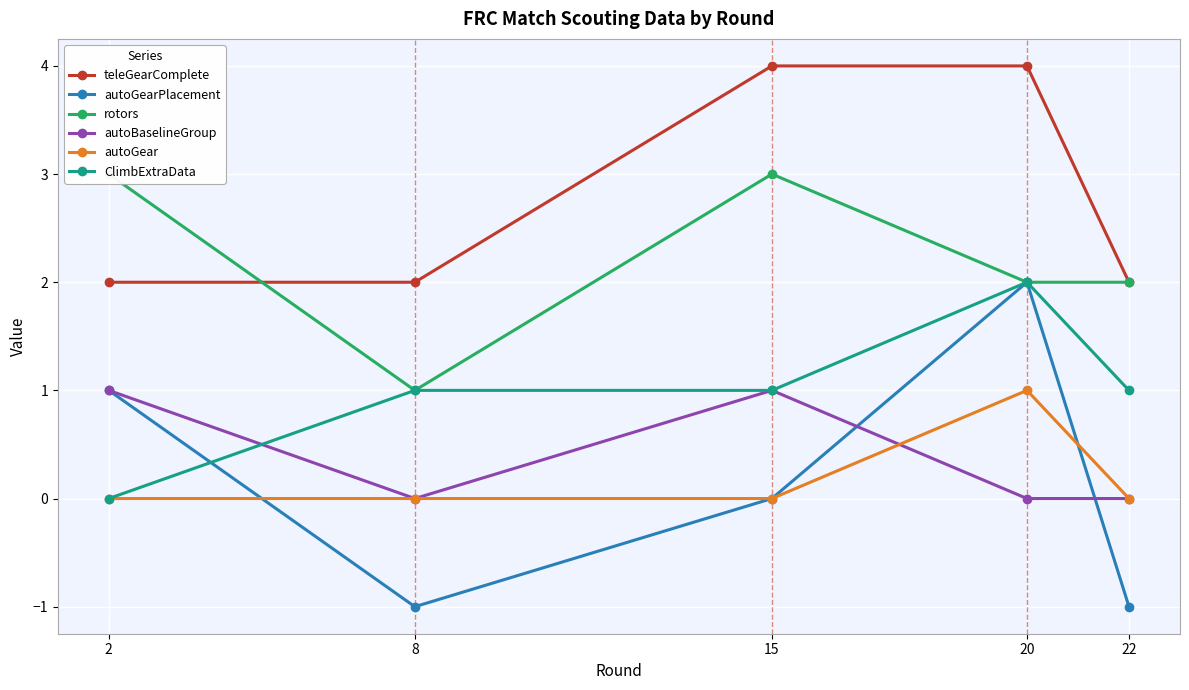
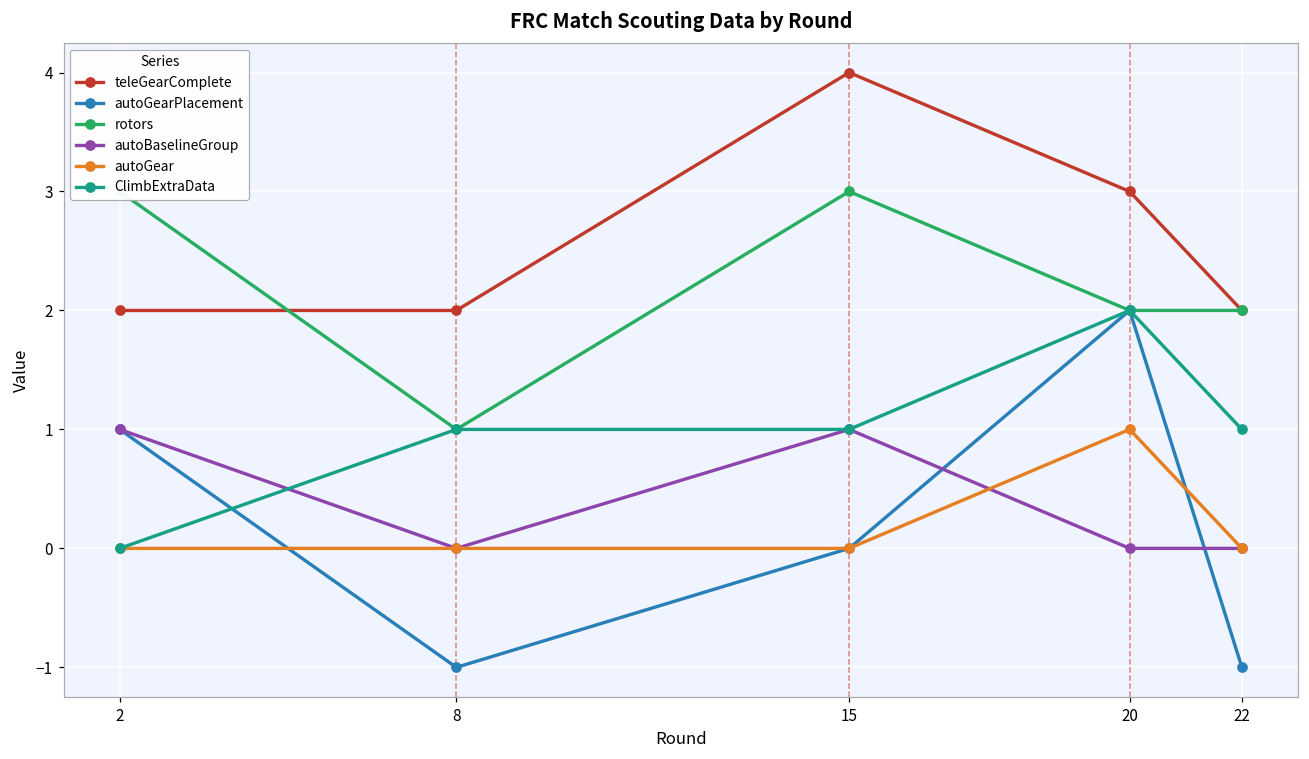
teleGearComplete, 20: 4 -> 3
